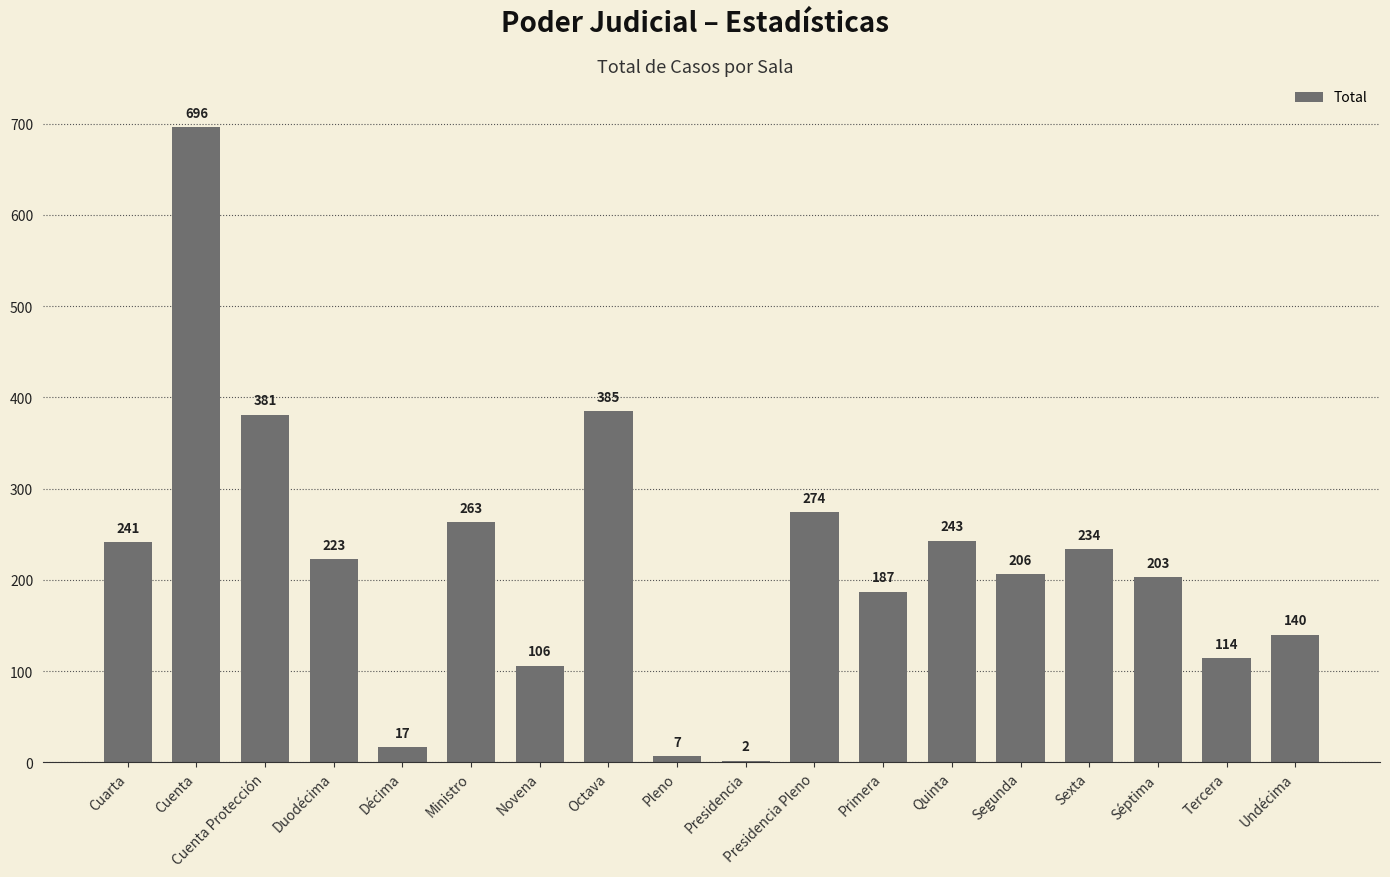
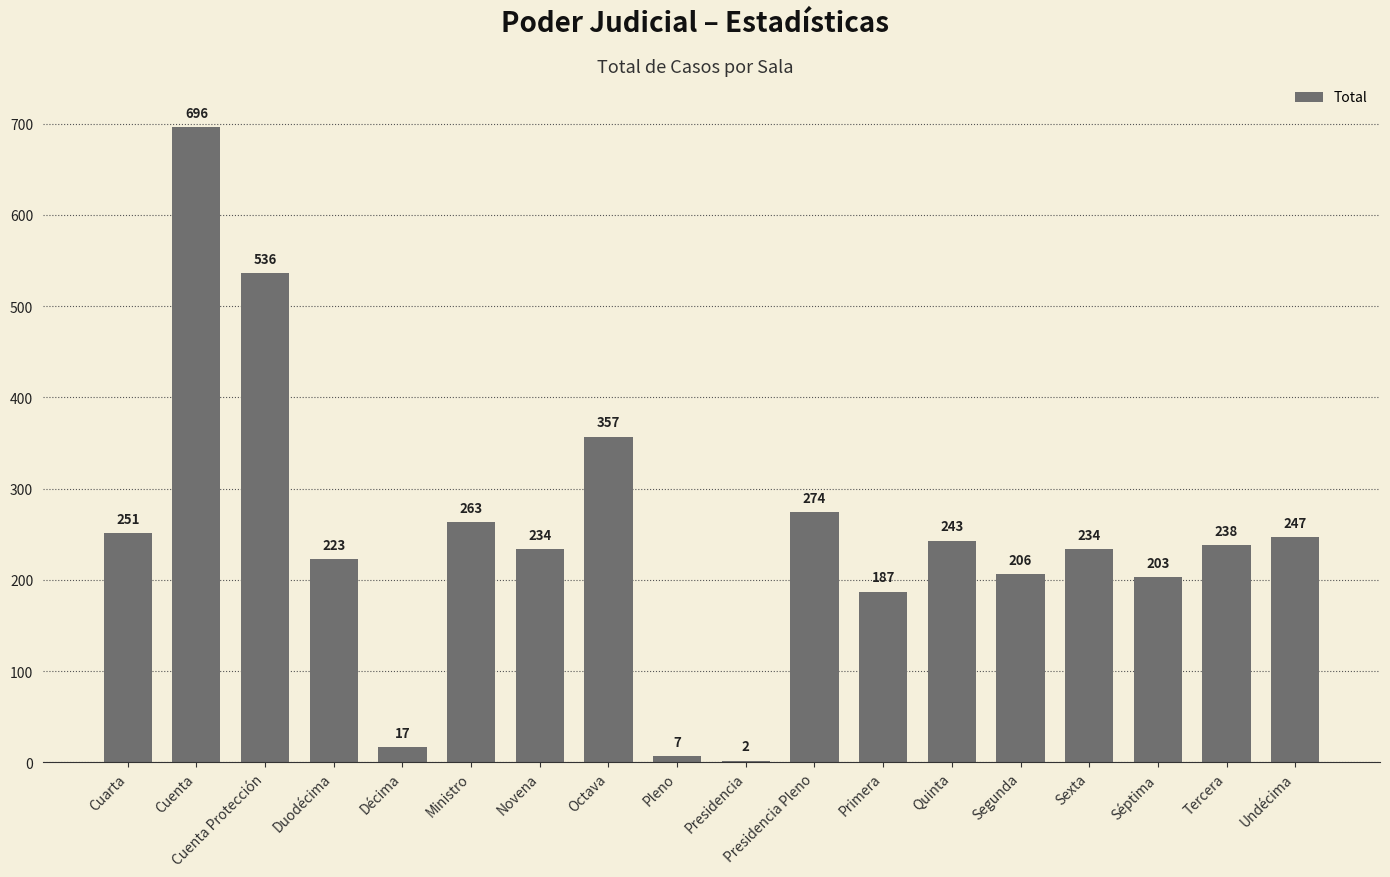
Cuarta: 241 -> 251
Cuenta Protección: 381 -> 536
Novena: 106 -> 234
Octava: 385 -> 357
Tercera: 114 -> 238
Undécima: 140 -> 247
